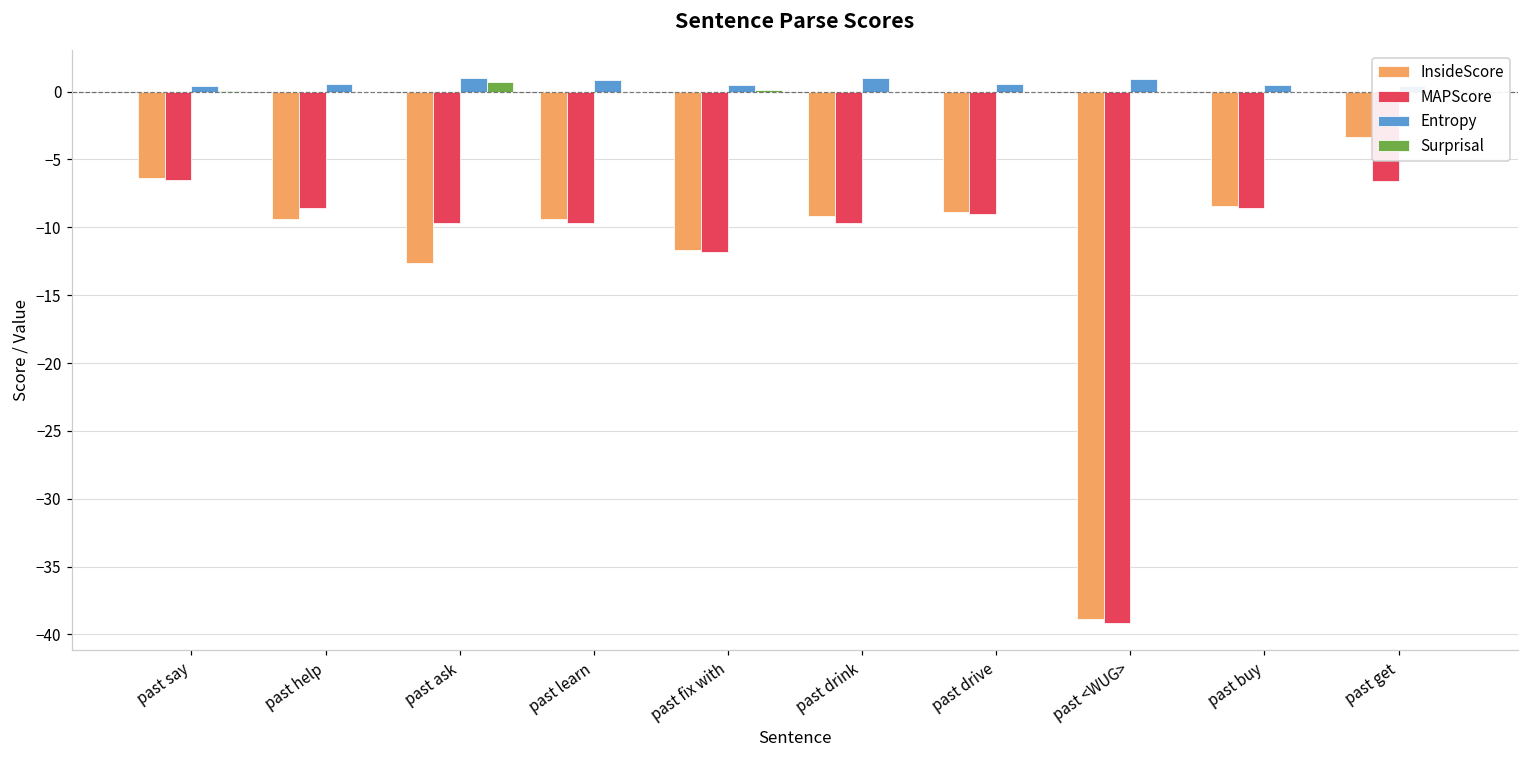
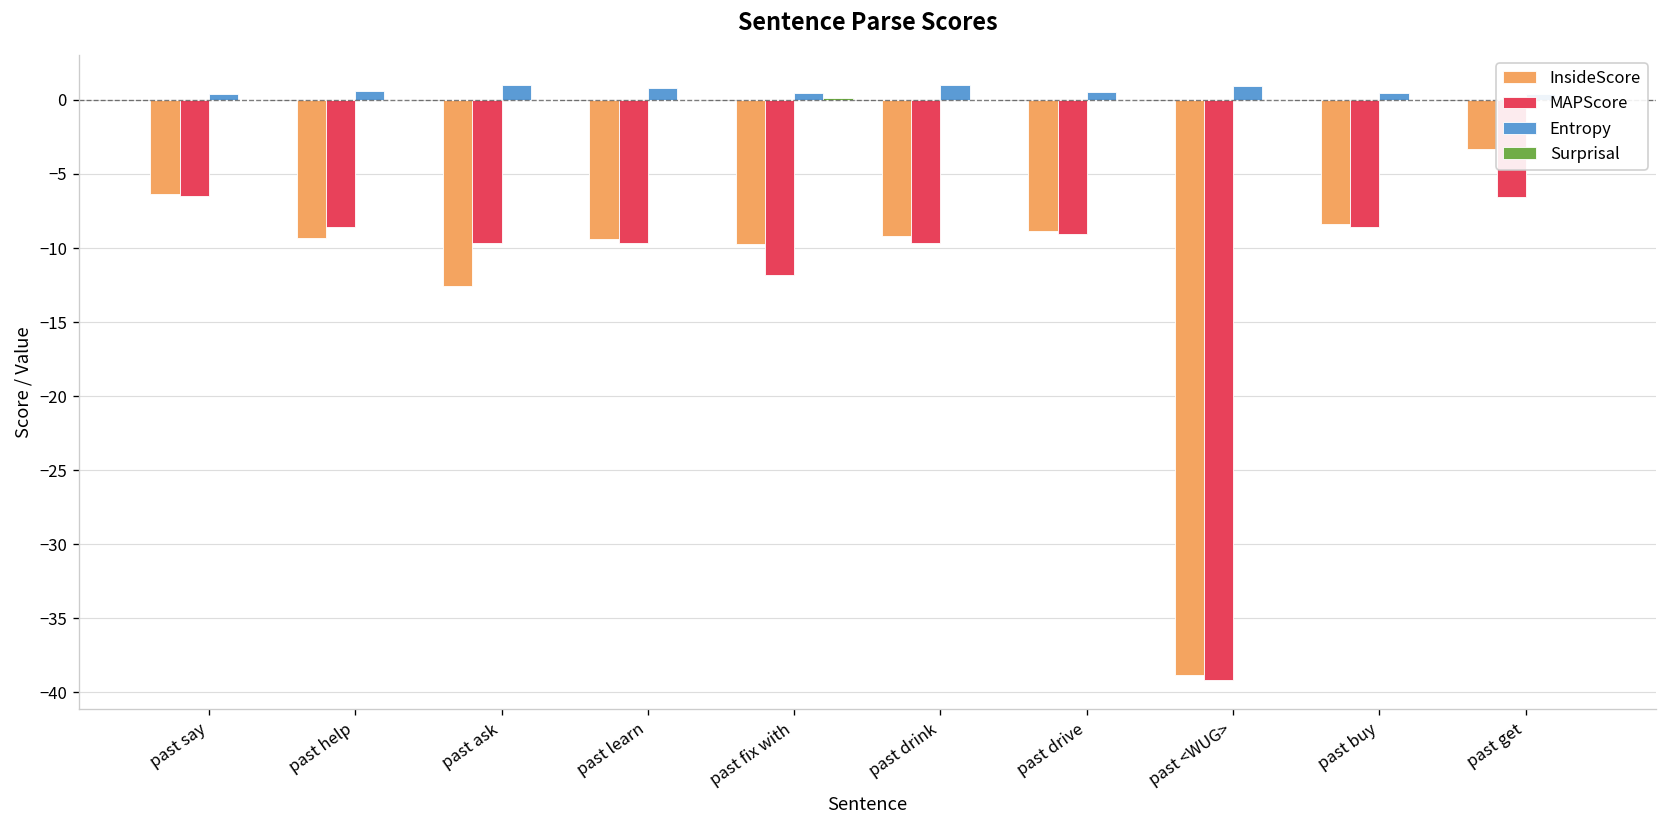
Surprisal, past ask: 0.7 -> 0.0
InsideScore, past fix with: -11.7 -> -9.8
